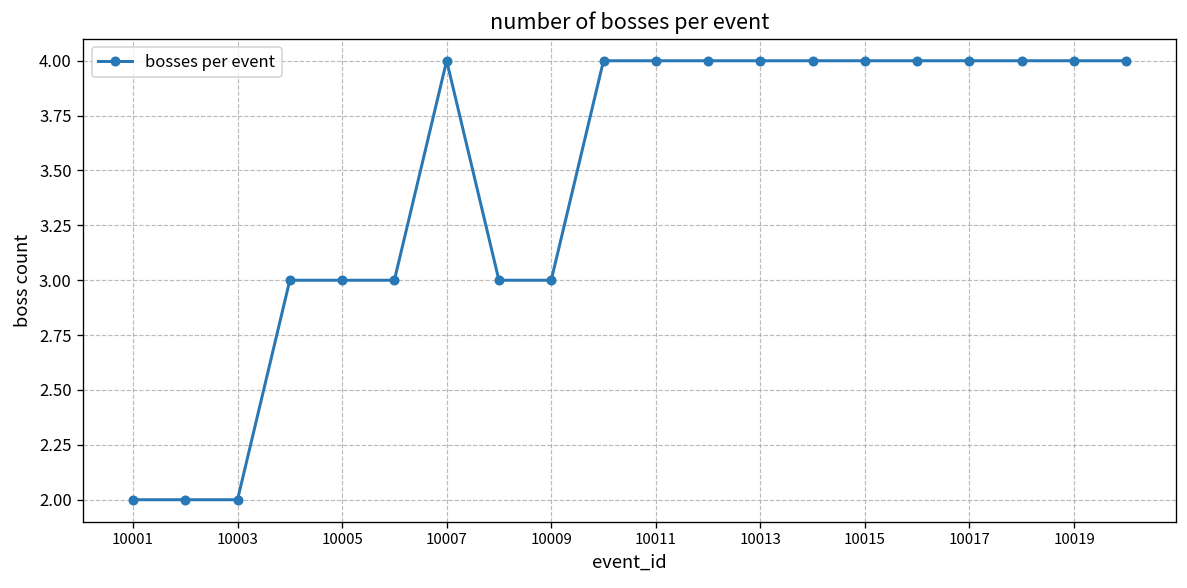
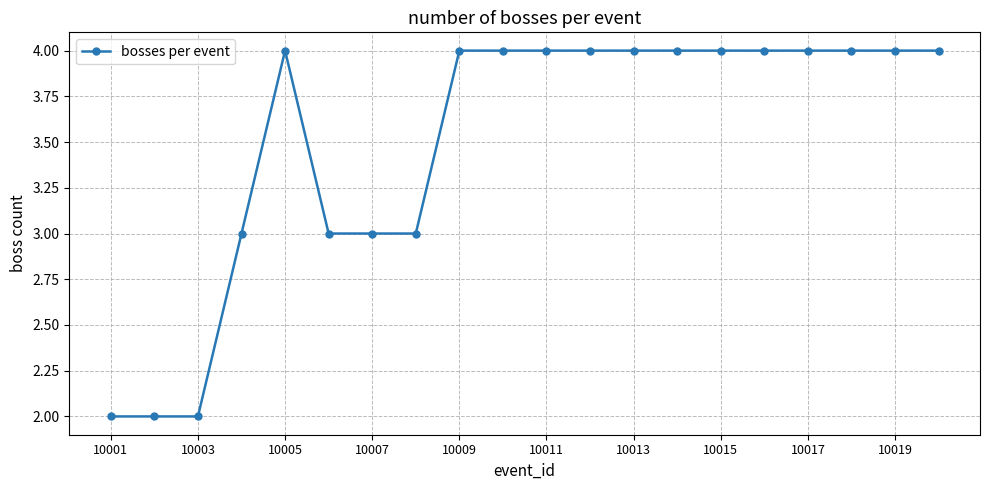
10005: 3 -> 4
10007: 4 -> 3
10009: 3 -> 4
